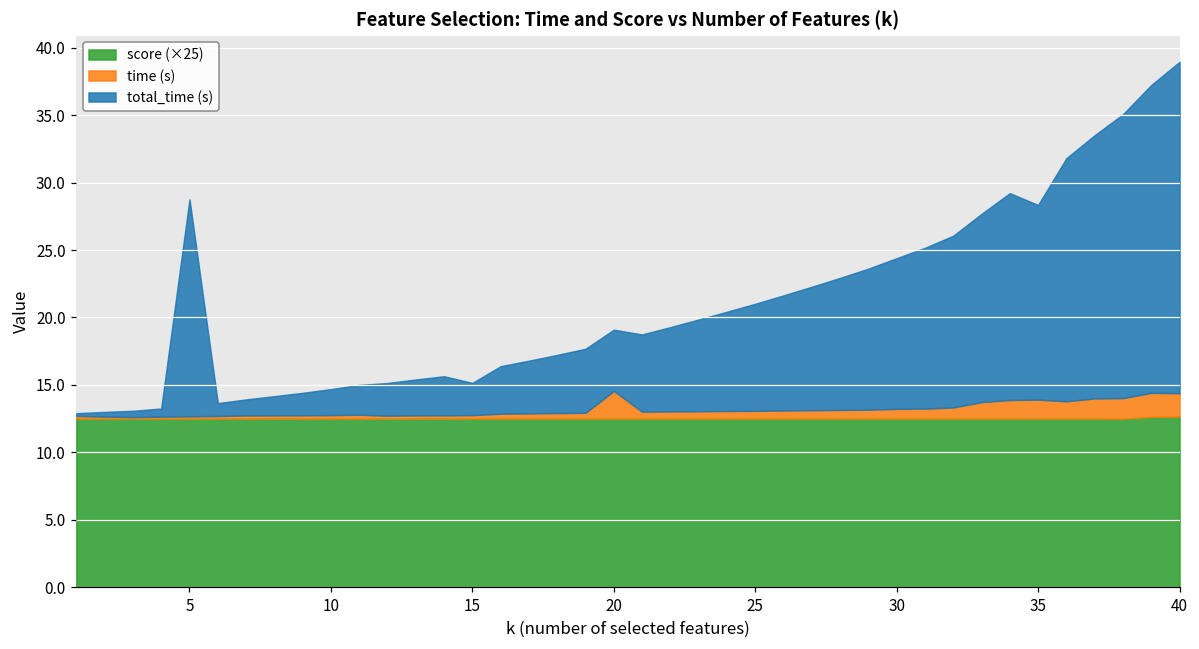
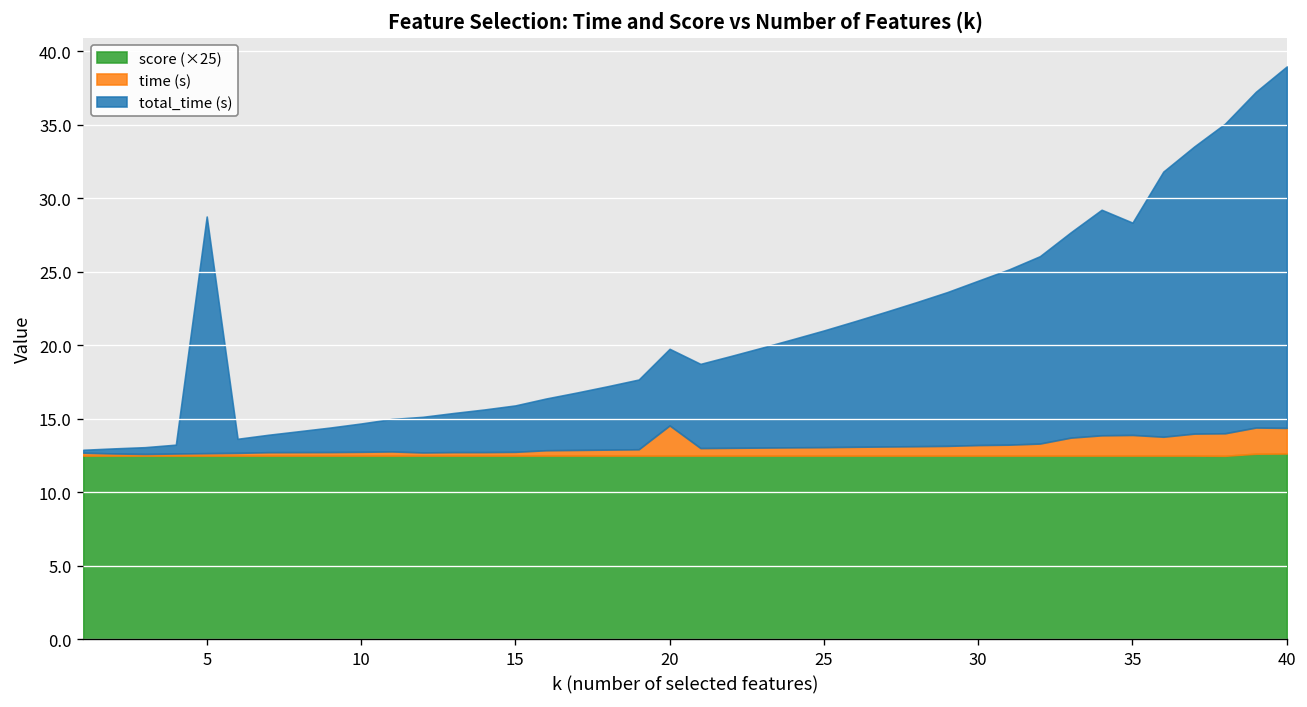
total_time (s), 15: 2.4 -> 3.2
total_time (s), 20: 4.5 -> 5.2
